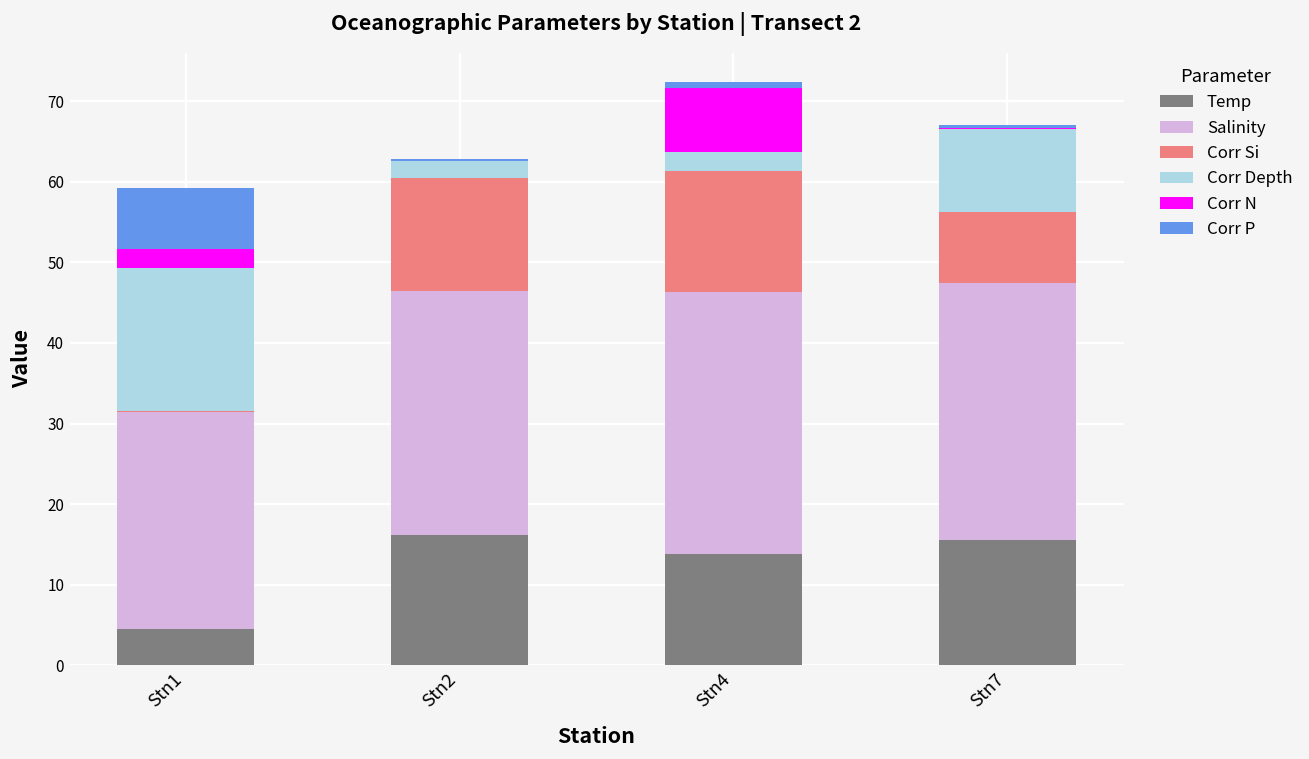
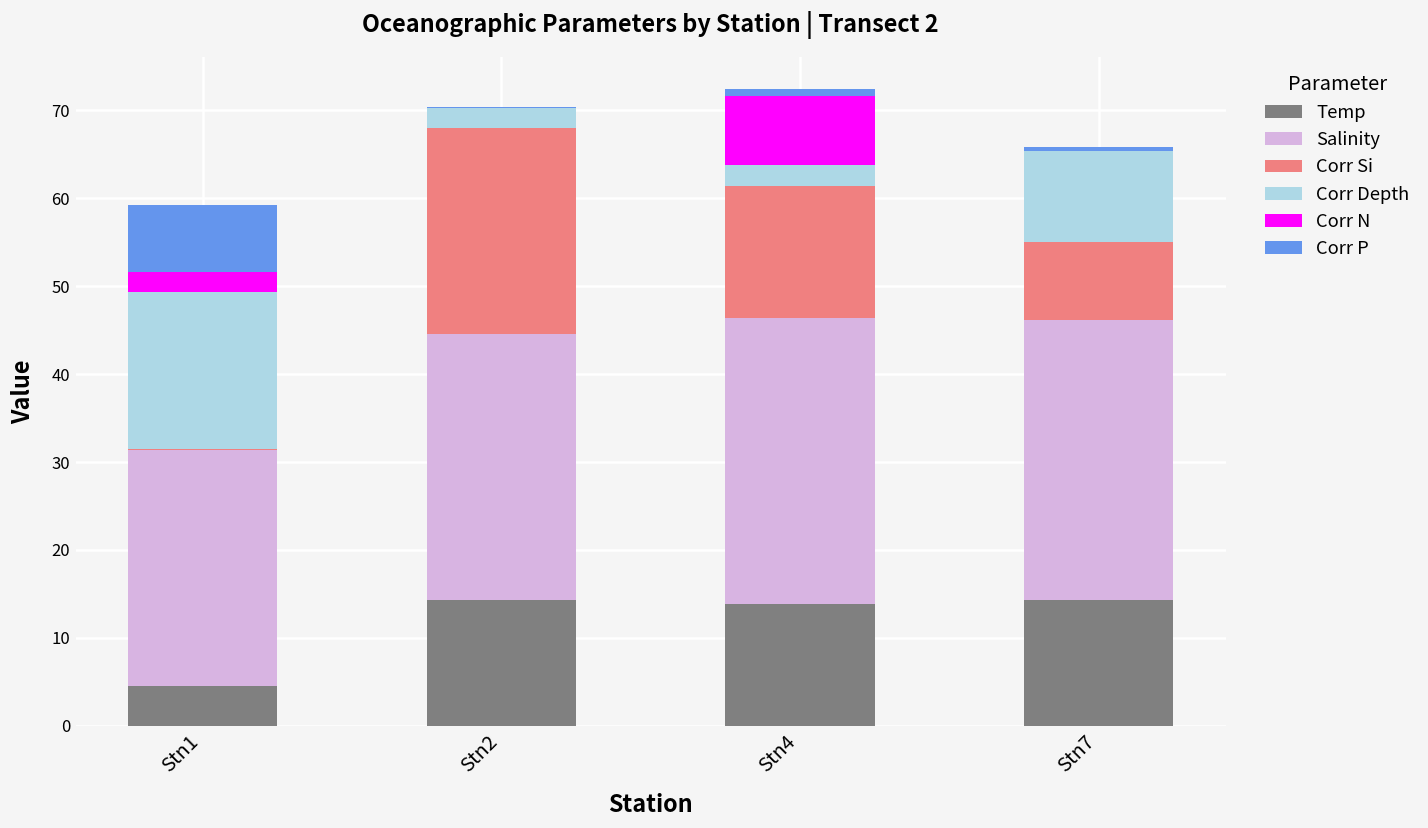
Temp, Stn2: 16 -> 14
Corr Si, Stn2: 14 -> 23
Temp, Stn7: 16 -> 14
